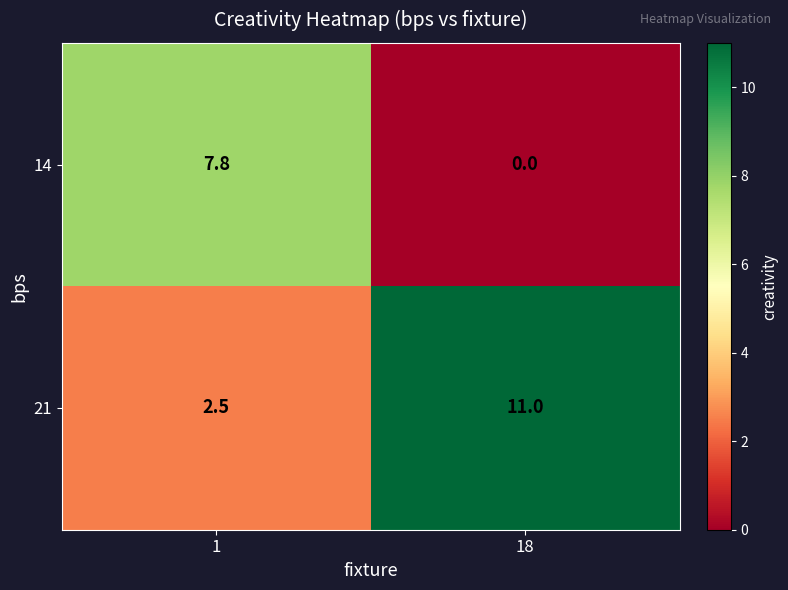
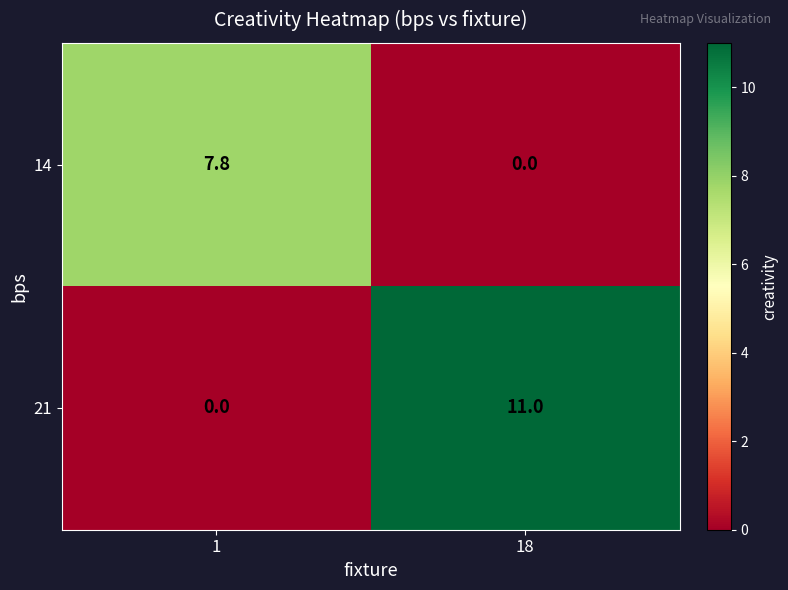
21, 1: 2.5 -> 0.0
